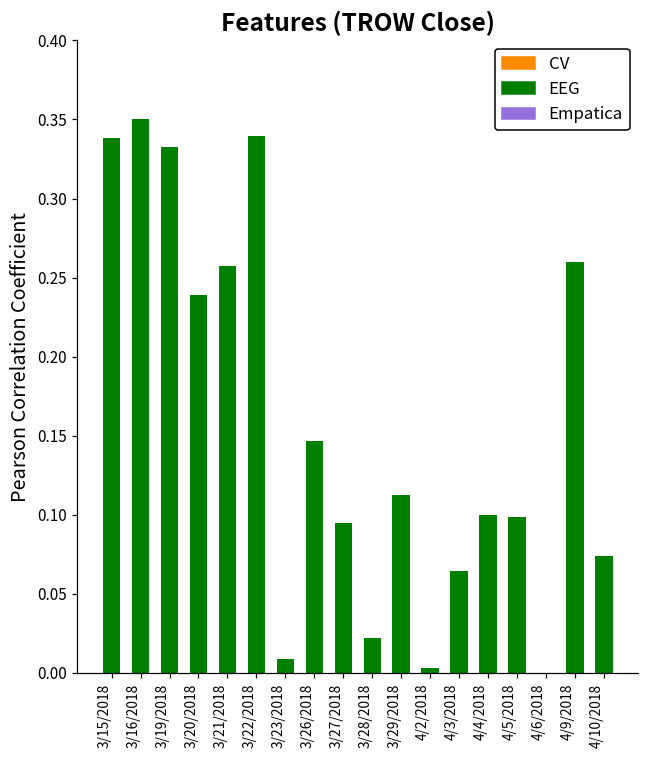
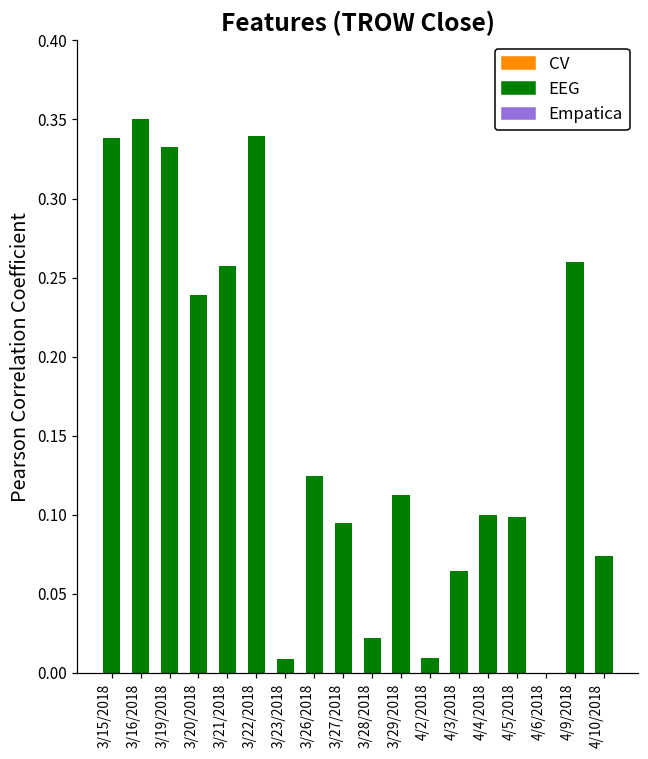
3/26/2018: 0.147 -> 0.124
4/2/2018: 0.003 -> 0.009
